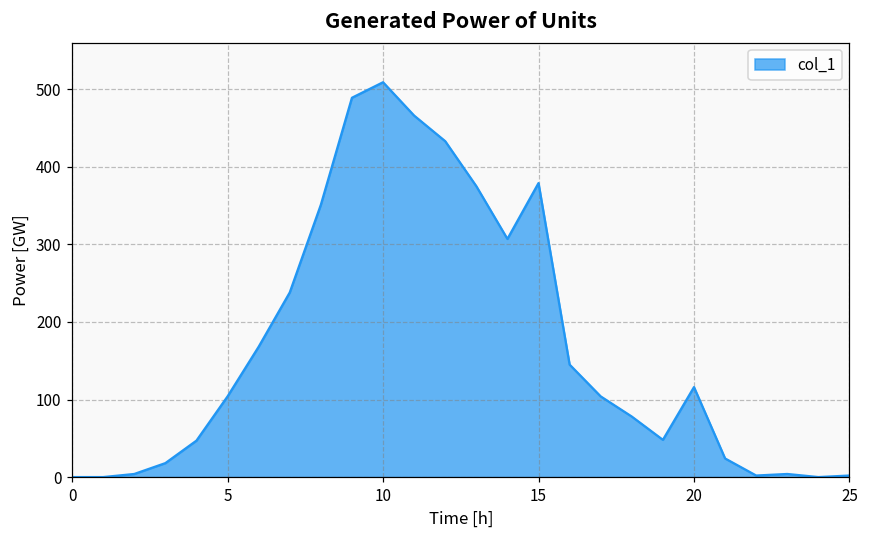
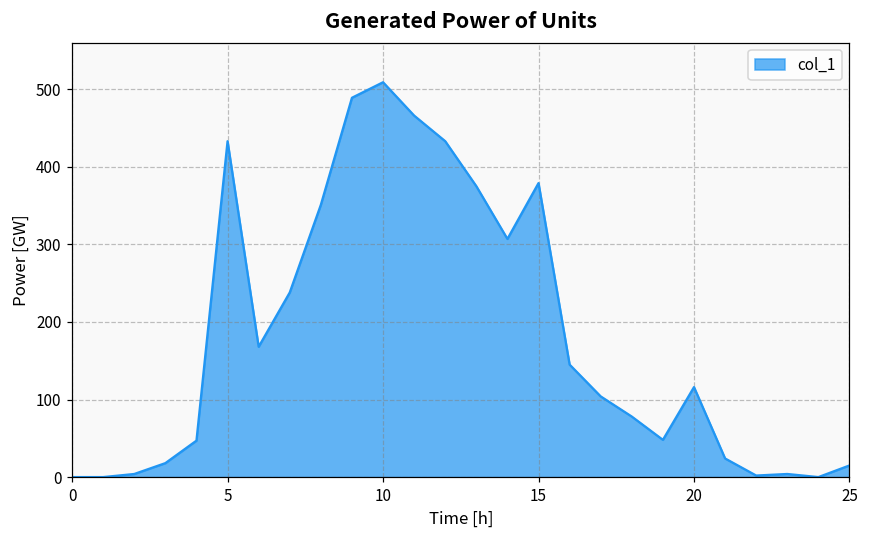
5: 100 -> 430
25: 0 -> 20
